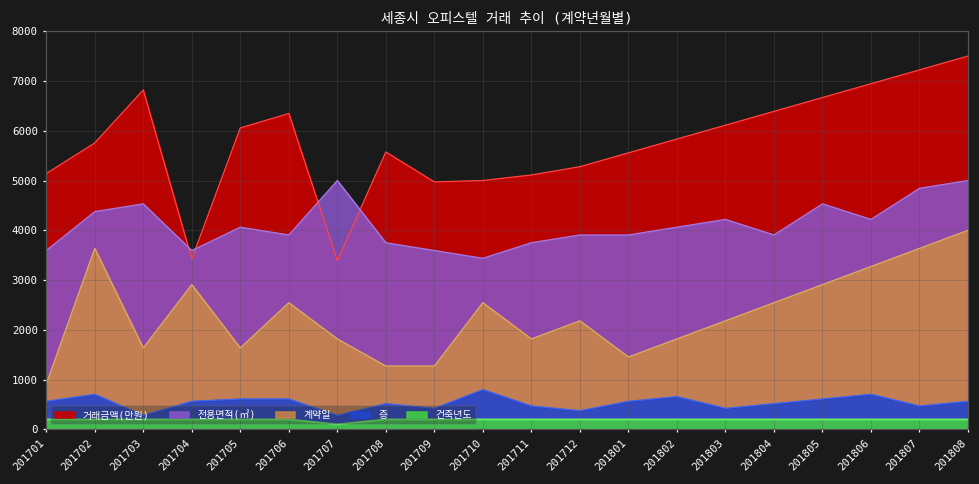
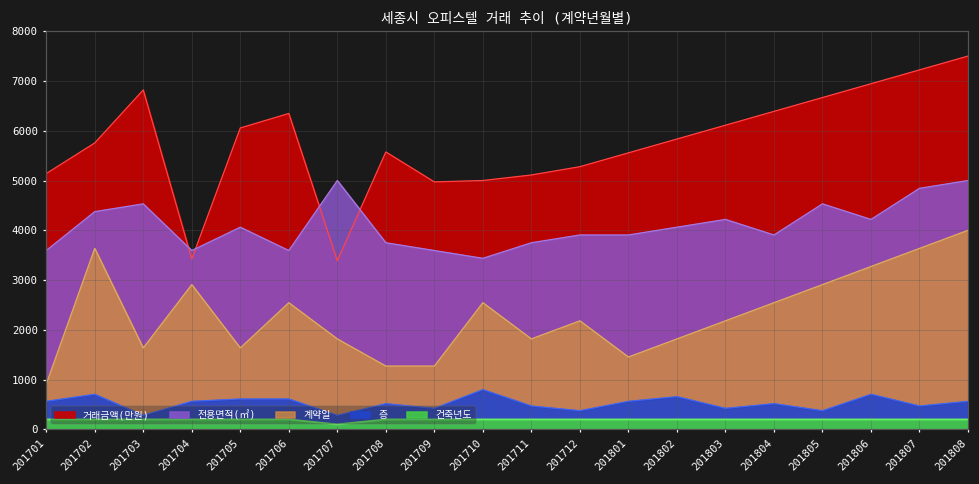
전용면적(㎡), 201706: 3900 -> 3600
층, 201805: 600 -> 400
